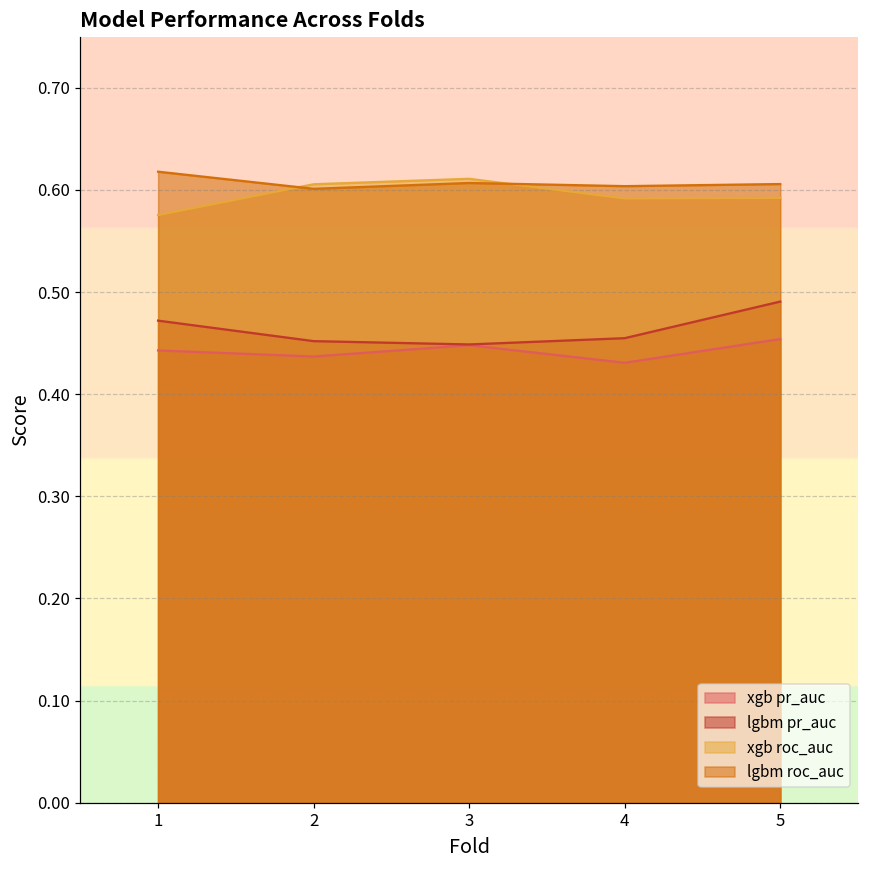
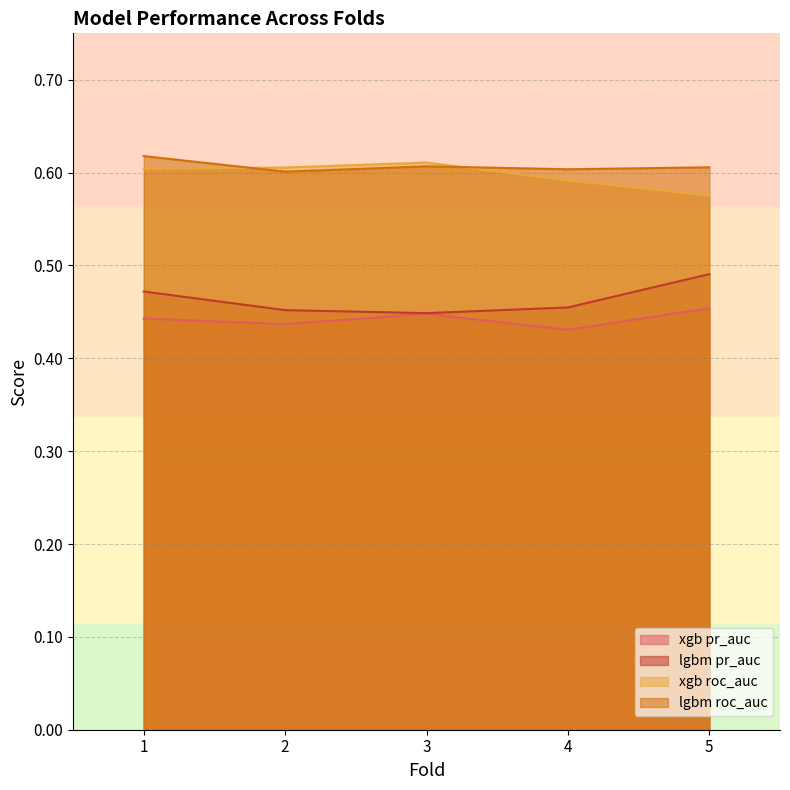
xgb roc_auc, 1: 0.58 -> 0.60
xgb roc_auc, 5: 0.59 -> 0.58
